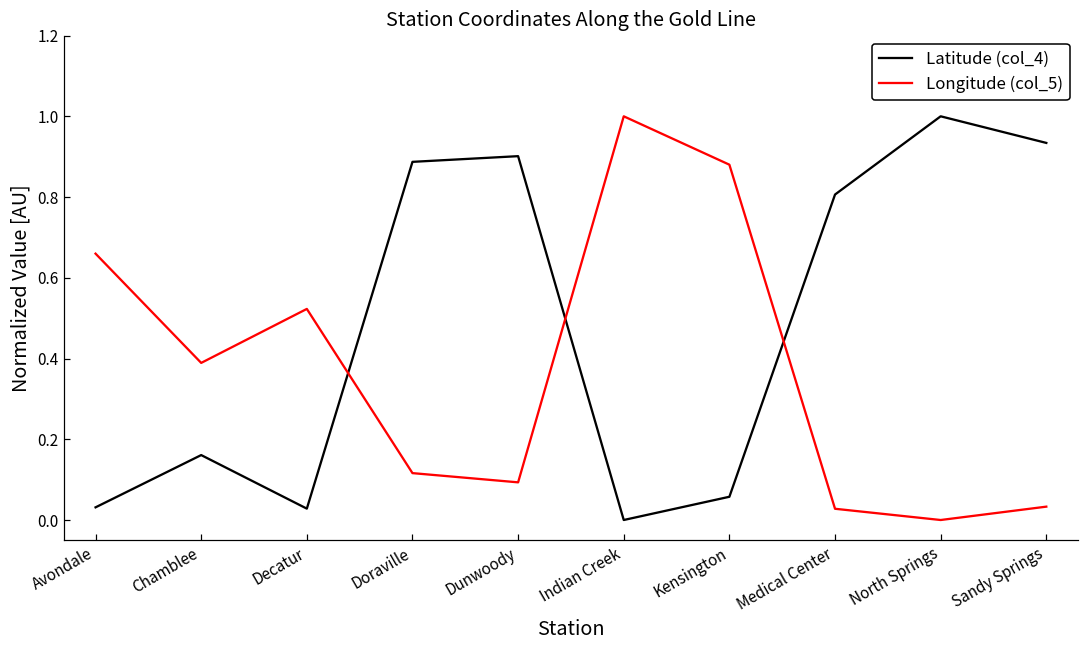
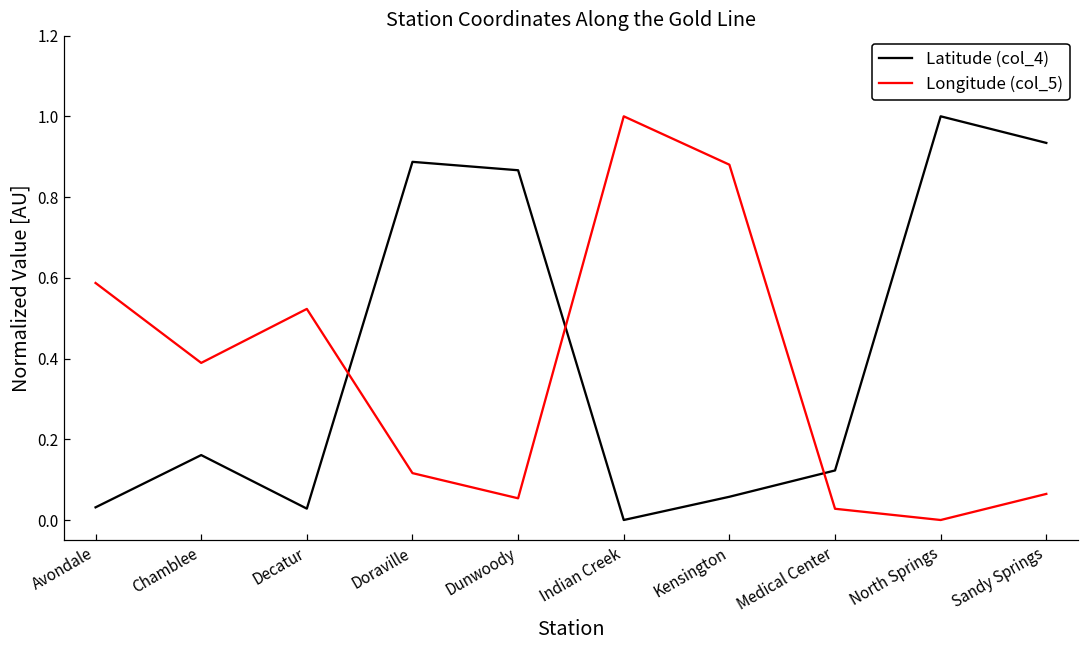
Longitude (col_5), Avondale: 0.66 -> 0.59
Latitude (col_4), Dunwoody: 0.90 -> 0.87
Longitude (col_5), Dunwoody: 0.09 -> 0.05
Latitude (col_4), Medical Center: 0.81 -> 0.12
Longitude (col_5), Sandy Springs: 0.03 -> 0.06
